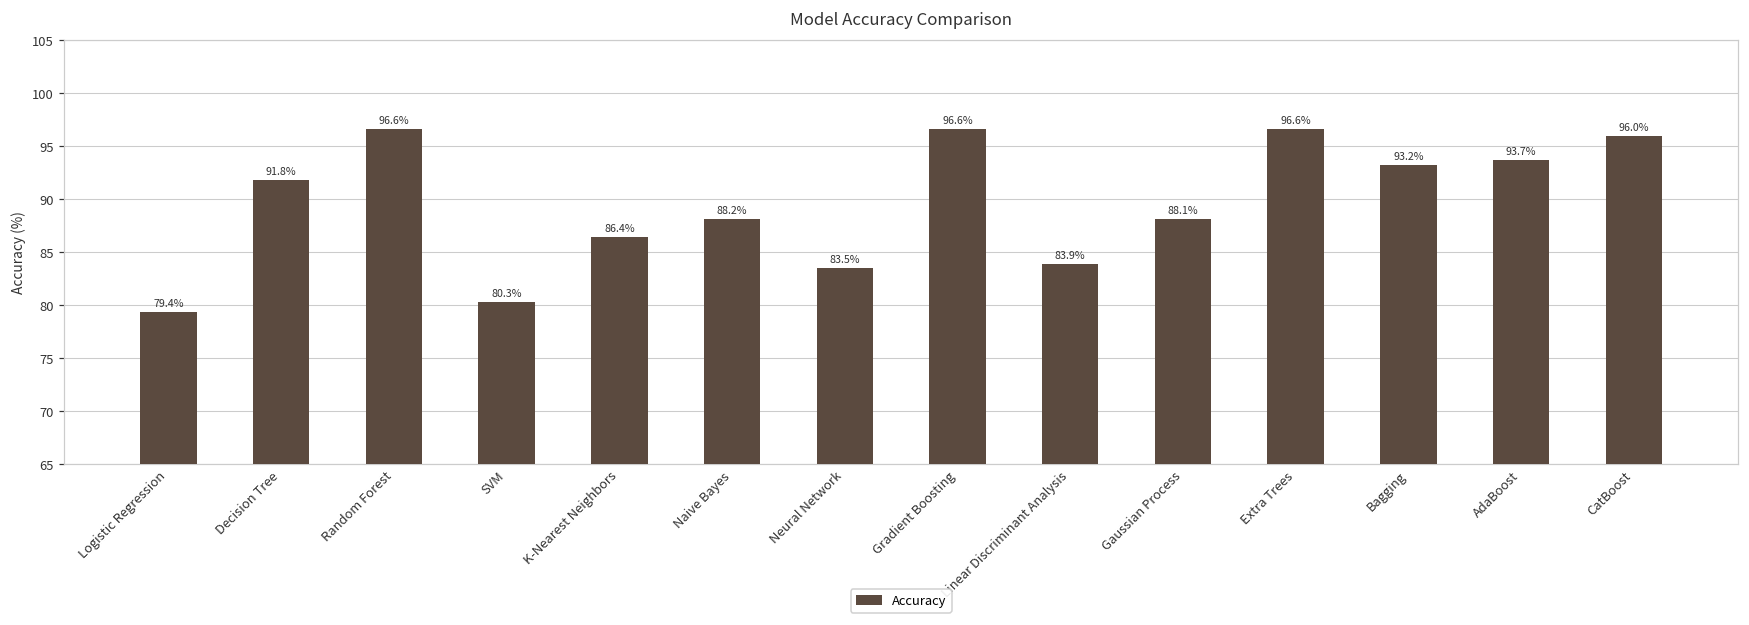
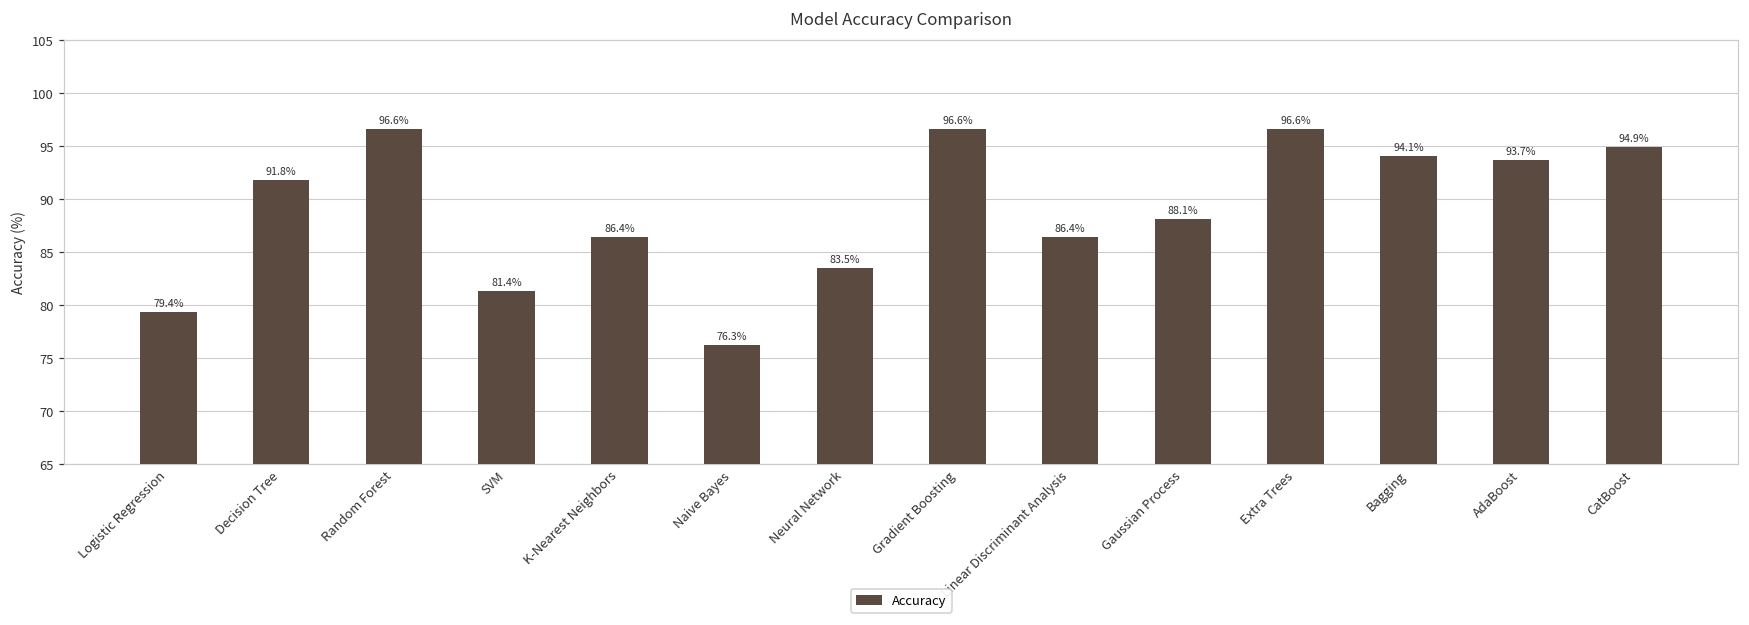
SVM: 80.3% -> 81.4%
Naive Bayes: 88.2% -> 76.3%
Linear Discriminant Analysis: 83.9% -> 86.4%
Bagging: 93.2% -> 94.1%
CatBoost: 96.0% -> 94.9%
